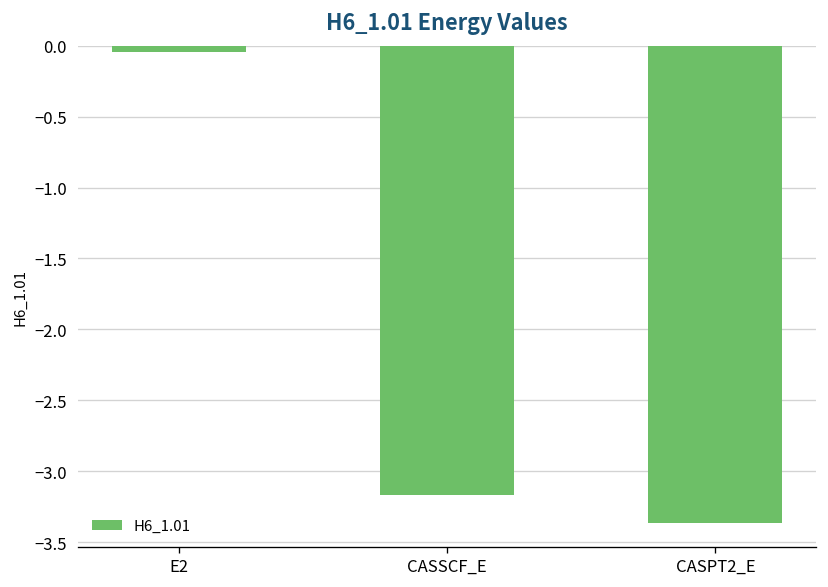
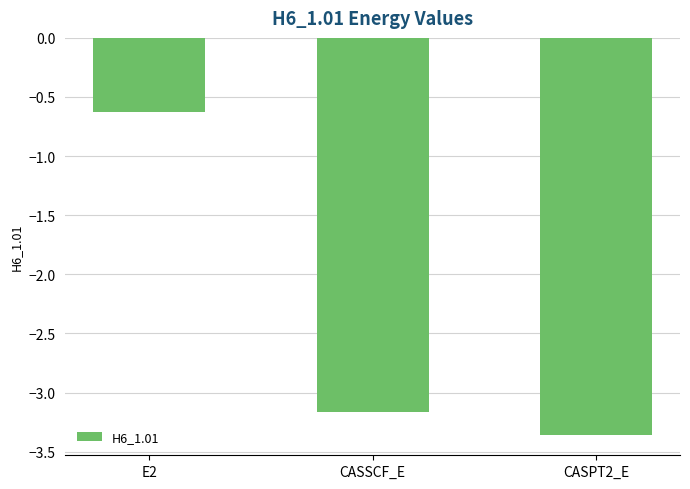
E2: -0.04 -> -0.62
